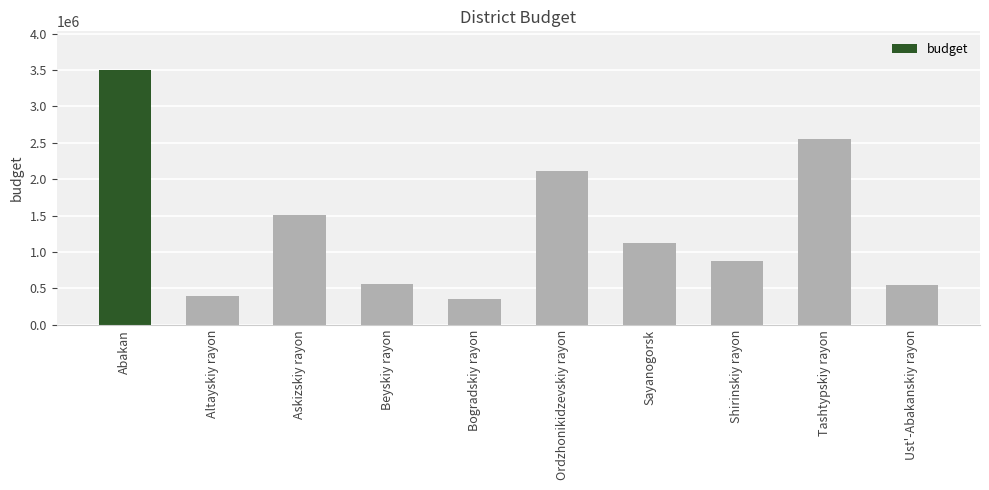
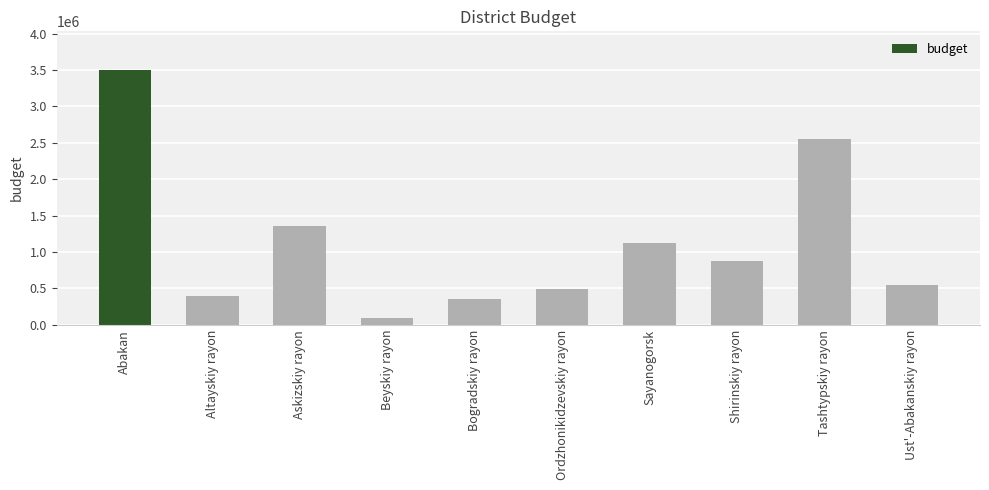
Askizskiy rayon: 1500000 -> 1400000
Beyskiy rayon: 600000 -> 100000
Ordzhonikidzevskiy rayon: 2100000 -> 500000
